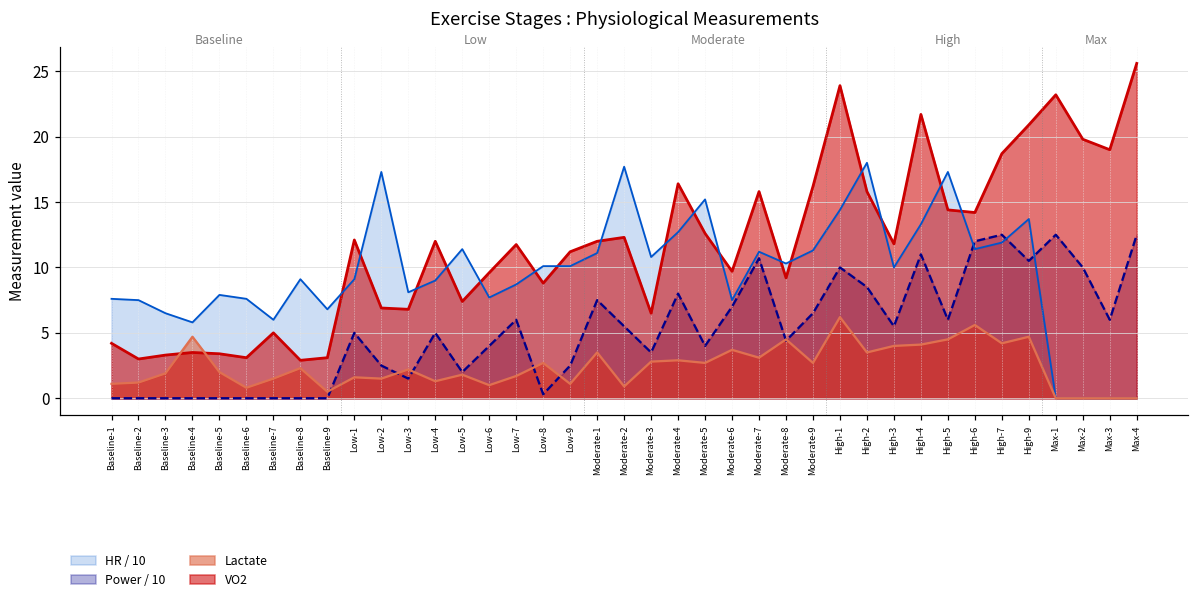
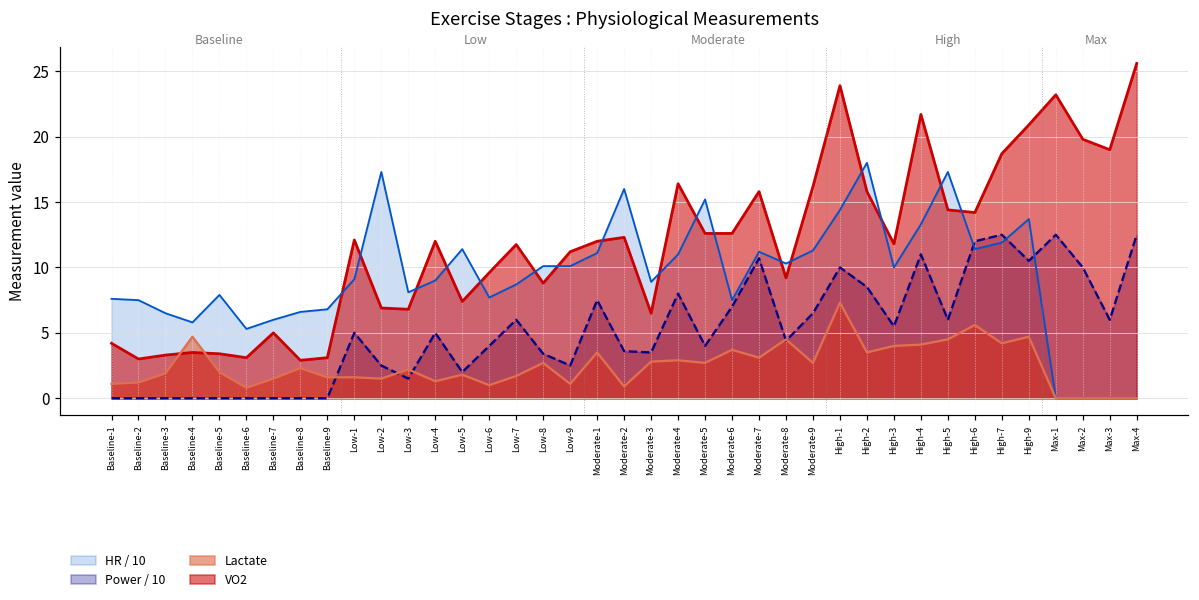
HR / 10, Baseline-6: 7.6 -> 5.3
HR / 10, Baseline-8: 9.1 -> 6.6
Lactate, Baseline-9: 0.5 -> 1.6
Power / 10, Low-8: 0.3 -> 3.4
HR / 10, Moderate-2: 17.7 -> 16.0
Power / 10, Moderate-2: 5.5 -> 3.6
HR / 10, Moderate-3: 10.8 -> 8.9
HR / 10, Moderate-4: 12.7 -> 11.0
VO2, Moderate-6: 9.7 -> 12.6
Lactate, High-1: 6.2 -> 7.3
